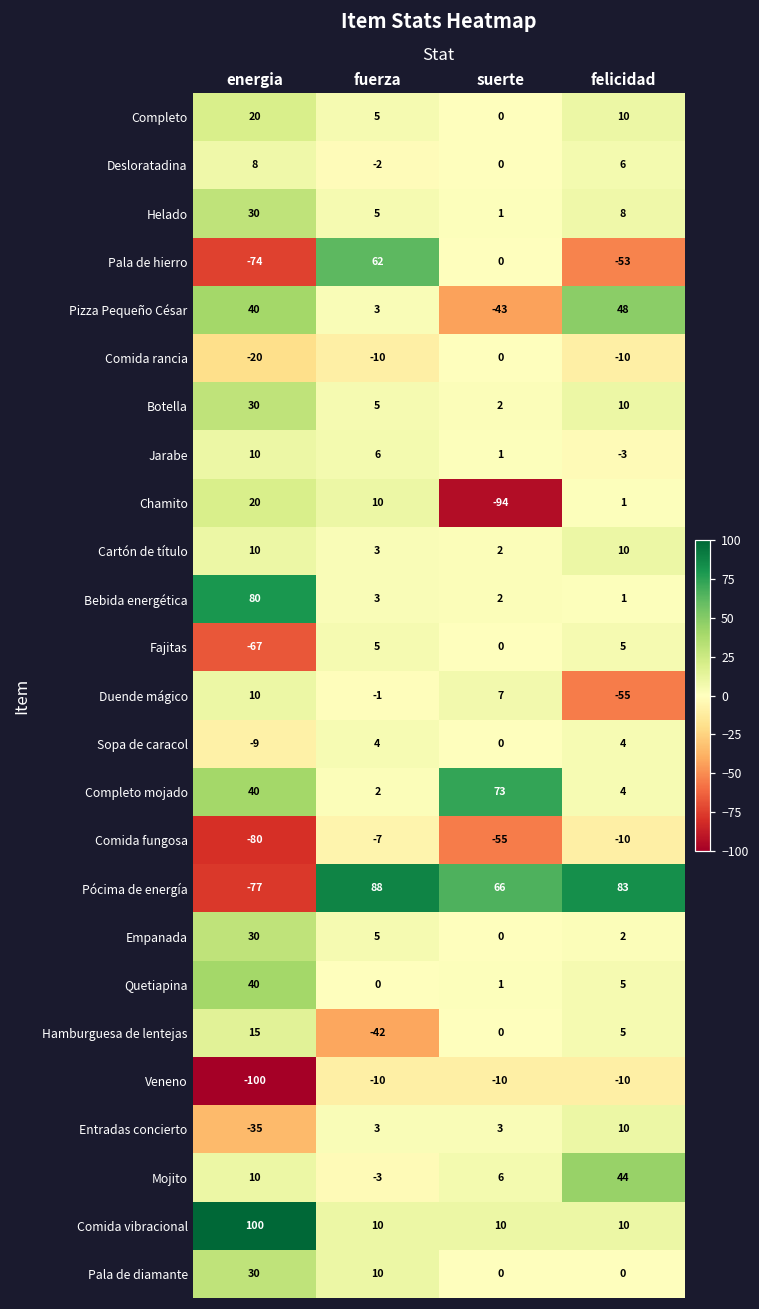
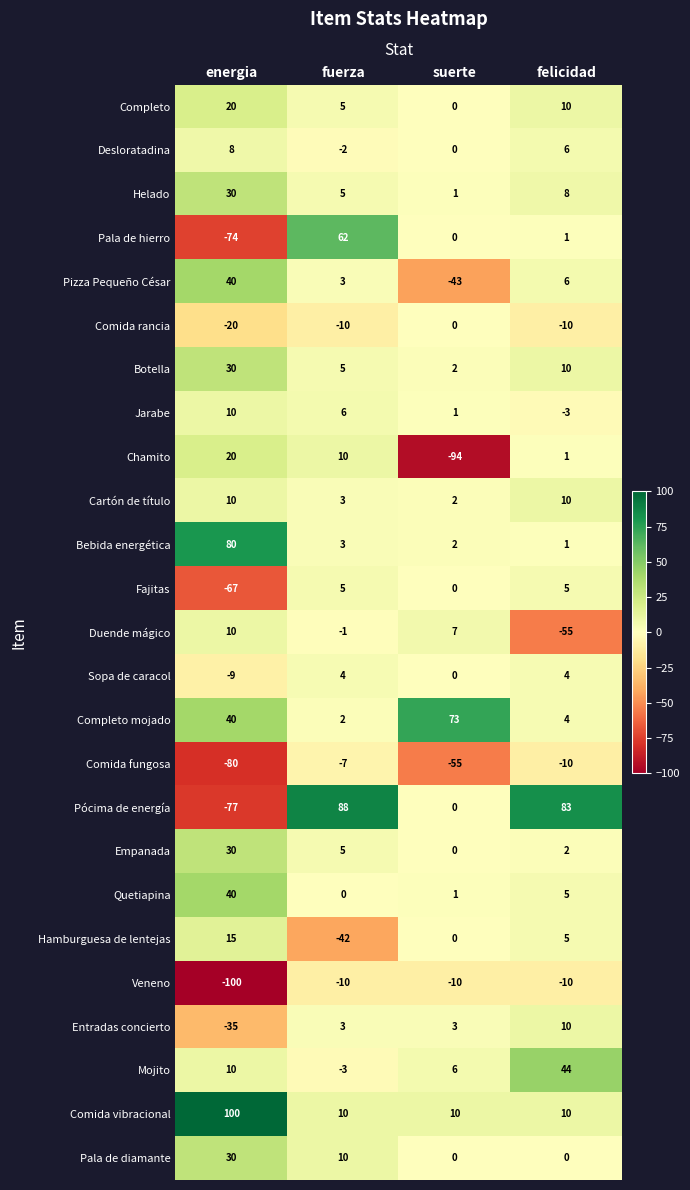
Pala de hierro, felicidad: -53 -> 1
Pizza Pequeño César, felicidad: 48 -> 6
Pócima de energía, suerte: 66 -> 0
